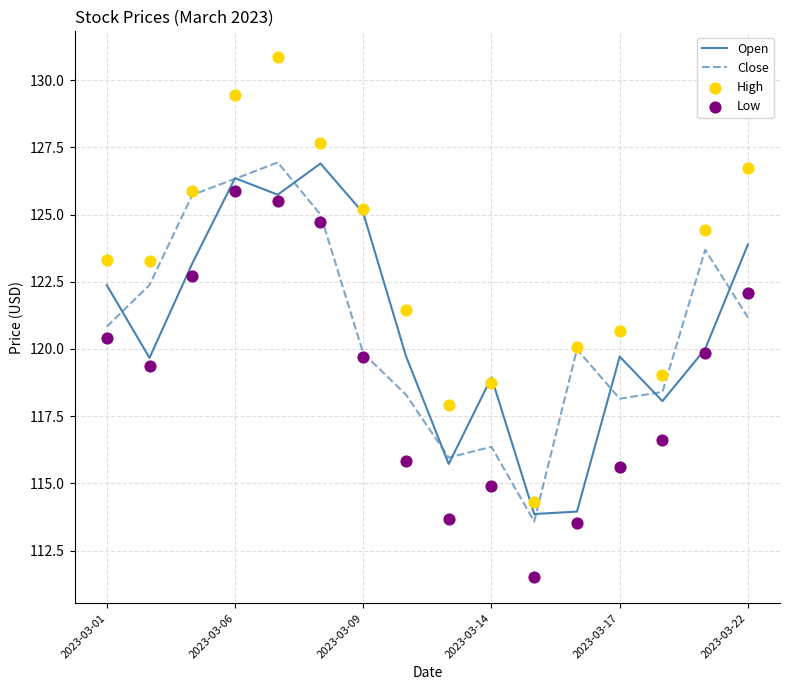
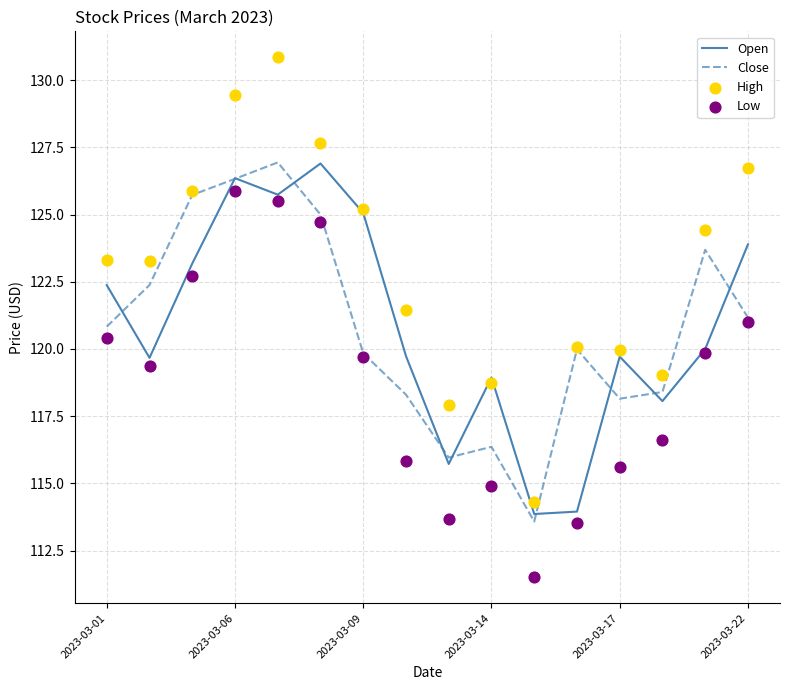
High, 2023-03-17: 120.7 -> 120.0
Low, 2023-03-22: 122.1 -> 121.0
